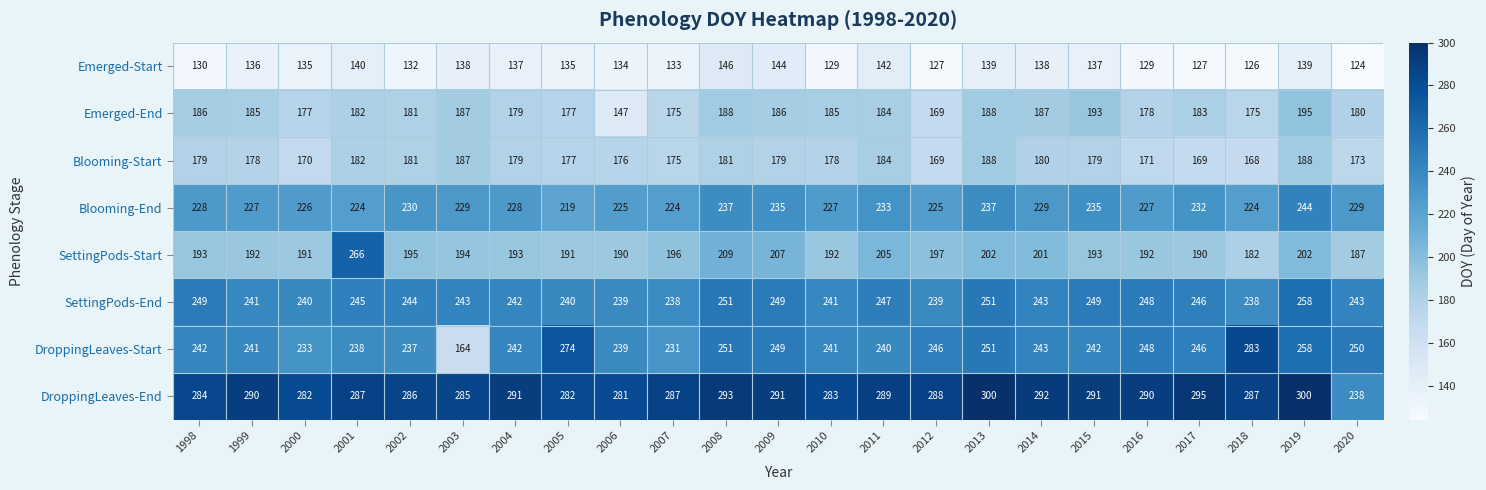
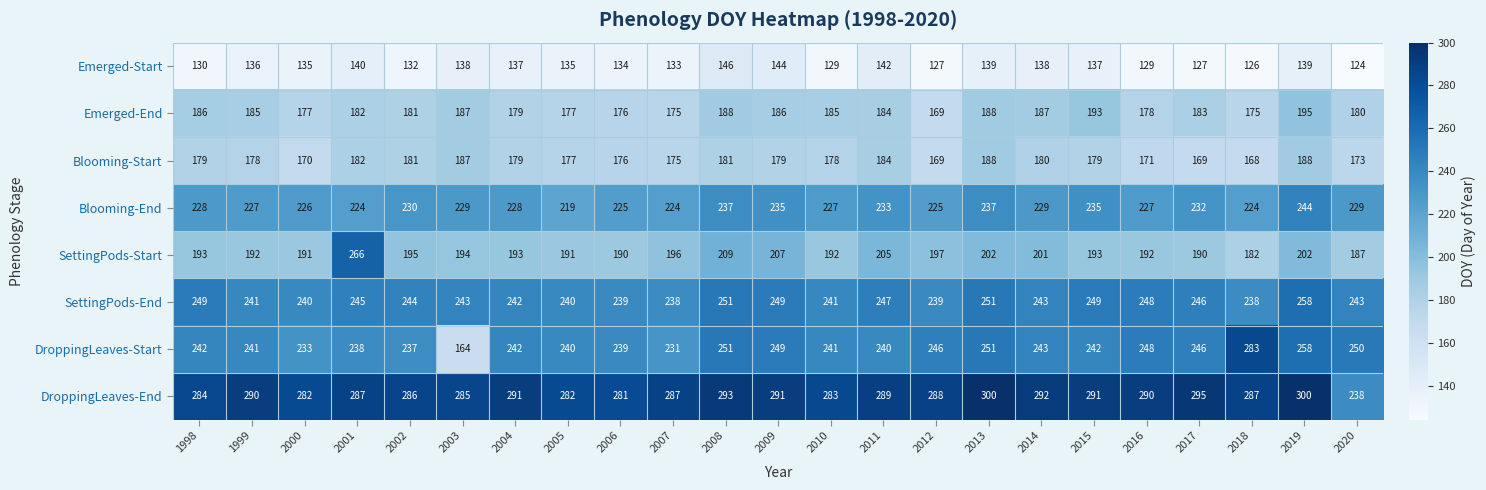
Emerged-End, 2006: 147 -> 176
DroppingLeaves-Start, 2005: 274 -> 240
